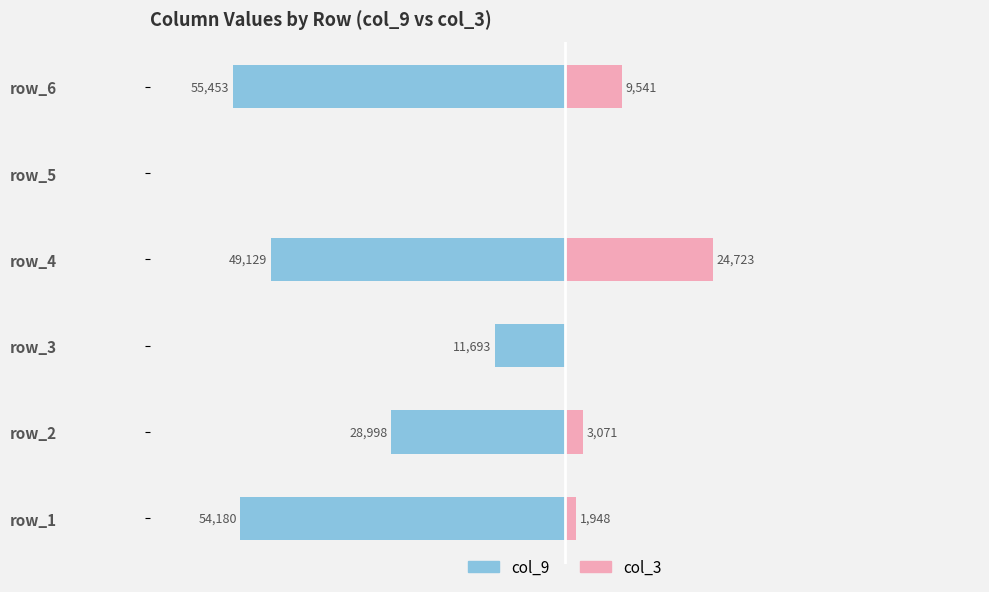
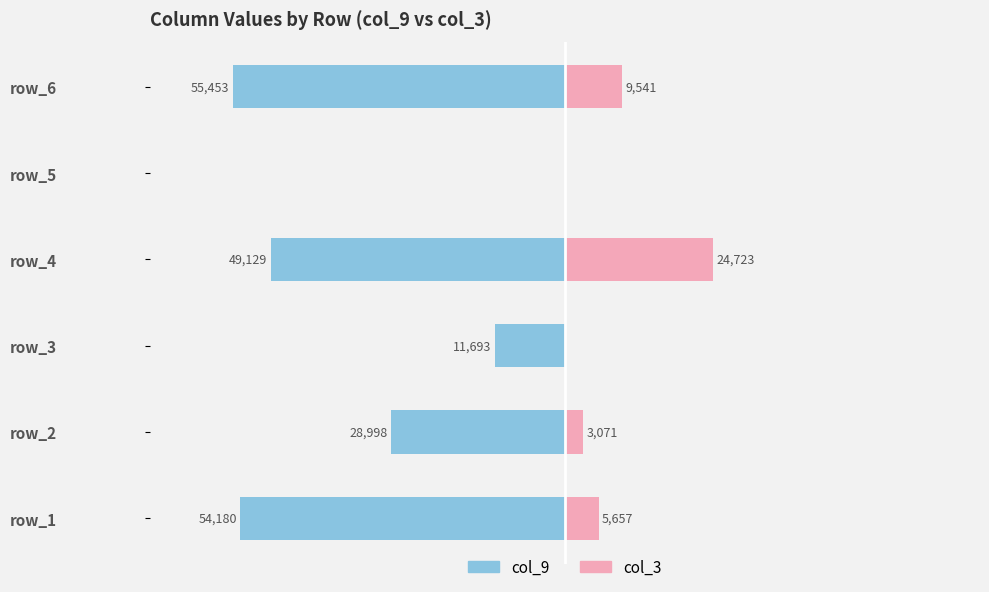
col_3, row_1: 1,948 -> 5,657
